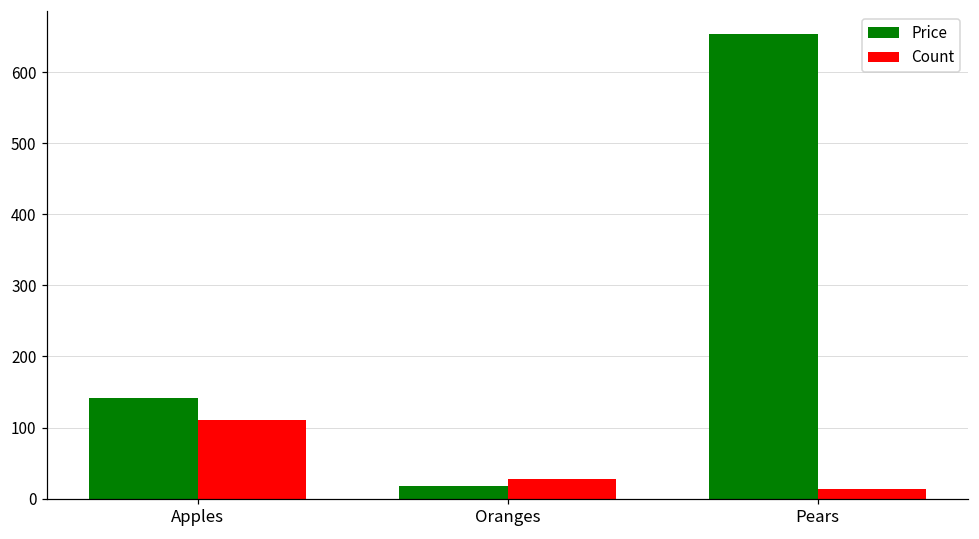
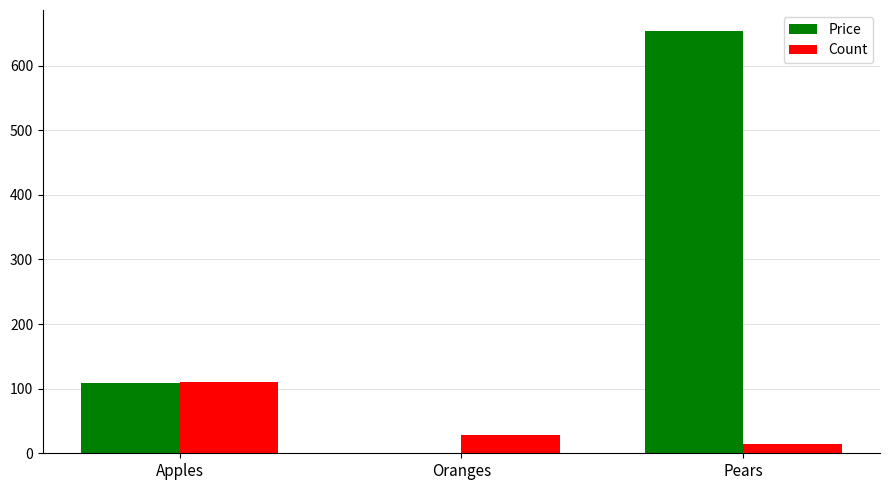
Price, Apples: 140 -> 110
Price, Oranges: 20 -> 0
